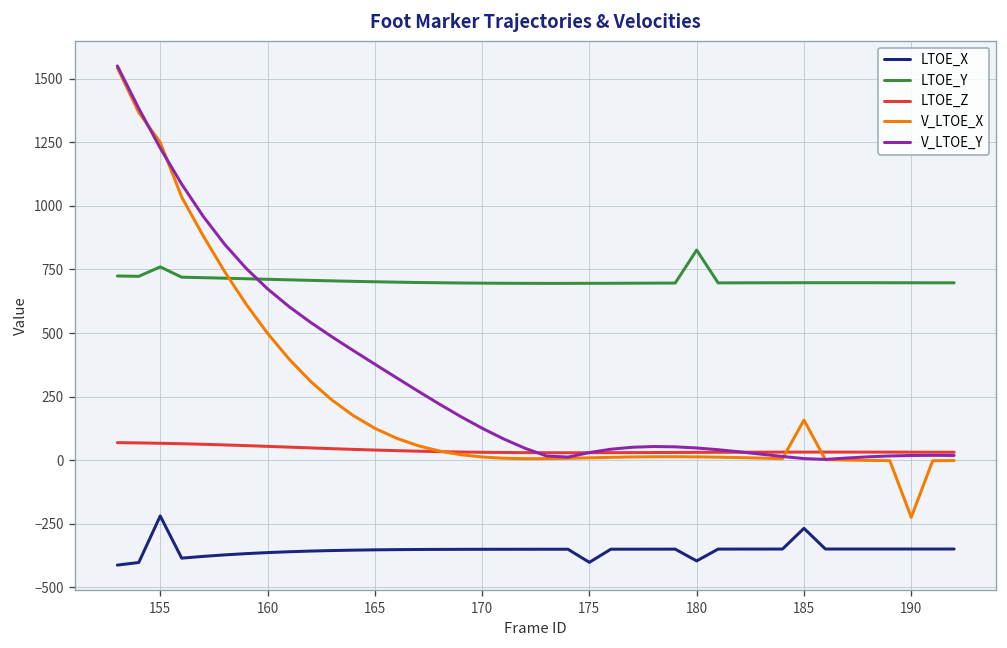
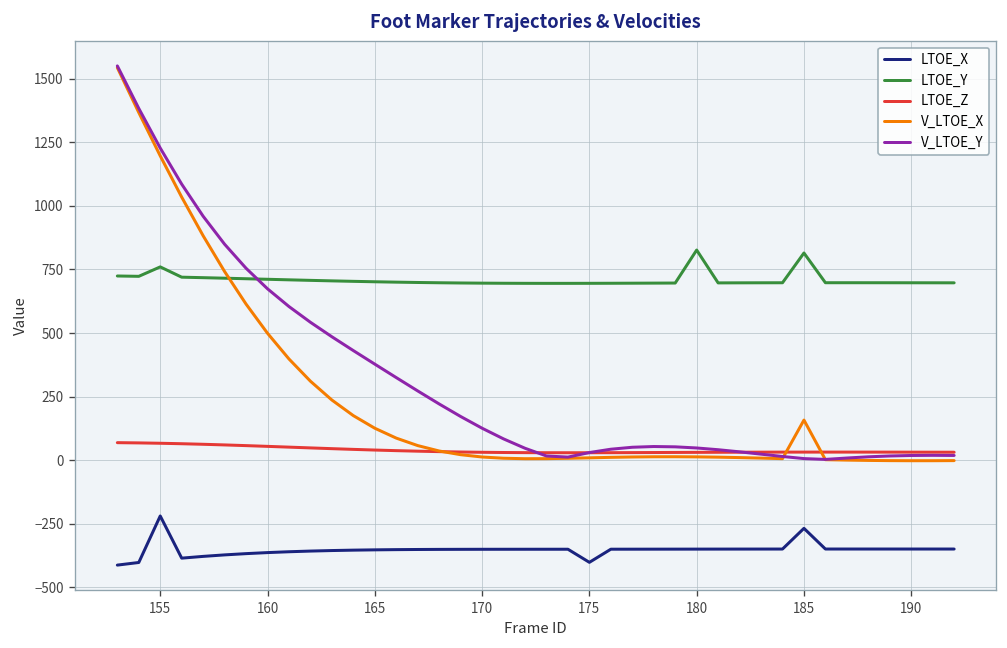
V_LTOE_X, 155: 1250 -> 1200
LTOE_X, 180: -400 -> -350
LTOE_Y, 185: 700 -> 810
V_LTOE_X, 190: -220 -> 0
